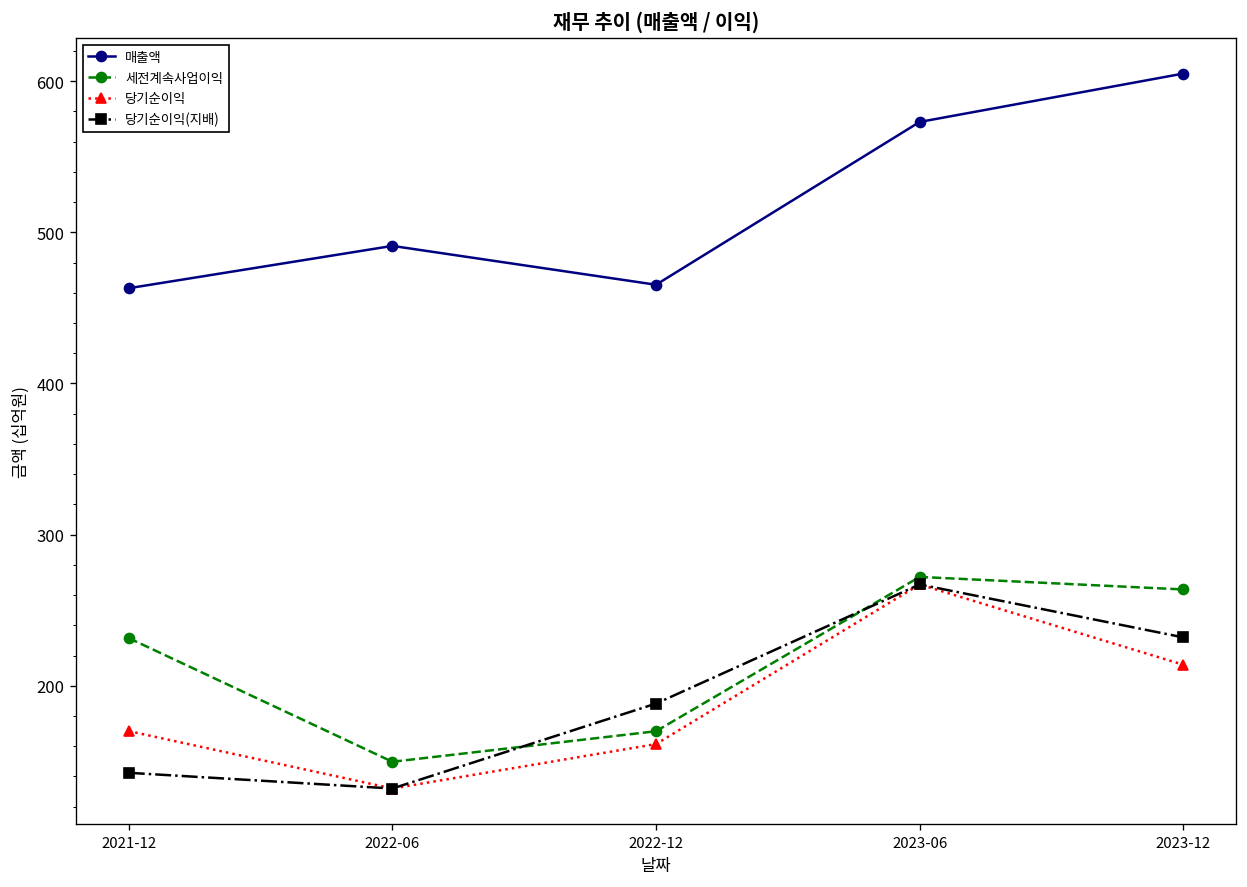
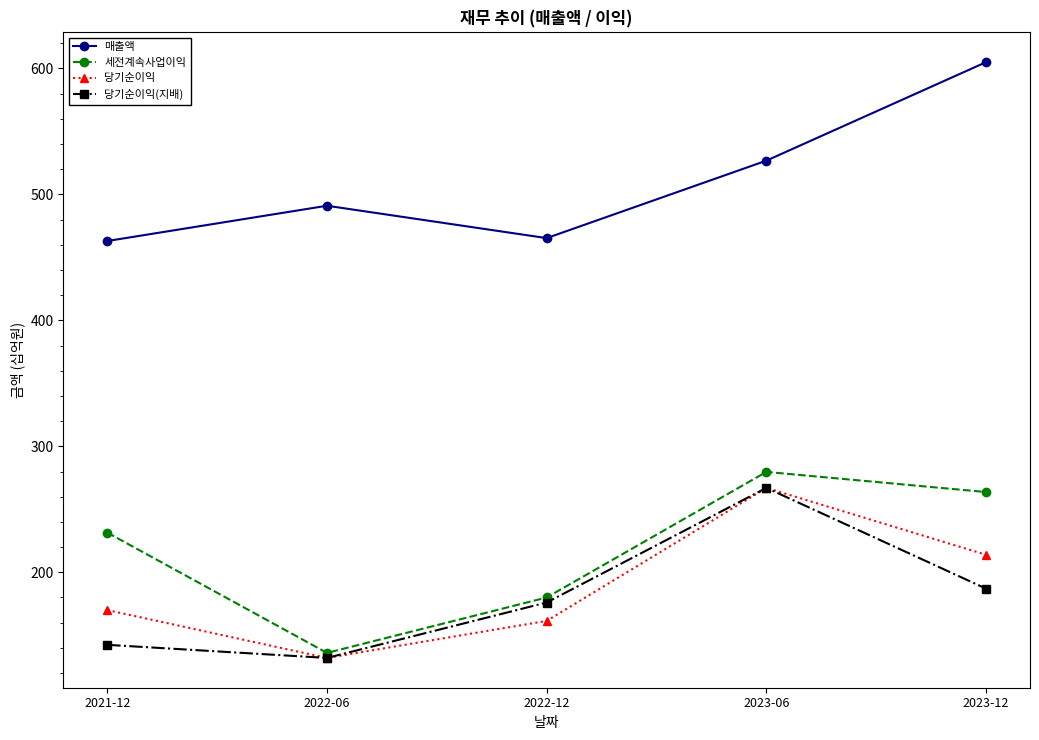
세전계속사업이익, 2022-06: 150 -> 136
세전계속사업이익, 2022-12: 170 -> 180
당기순이익(지배), 2022-12: 188 -> 176
매출액, 2023-06: 573 -> 527
세전계속사업이익, 2023-06: 272 -> 280
당기순이익(지배), 2023-12: 232 -> 187
